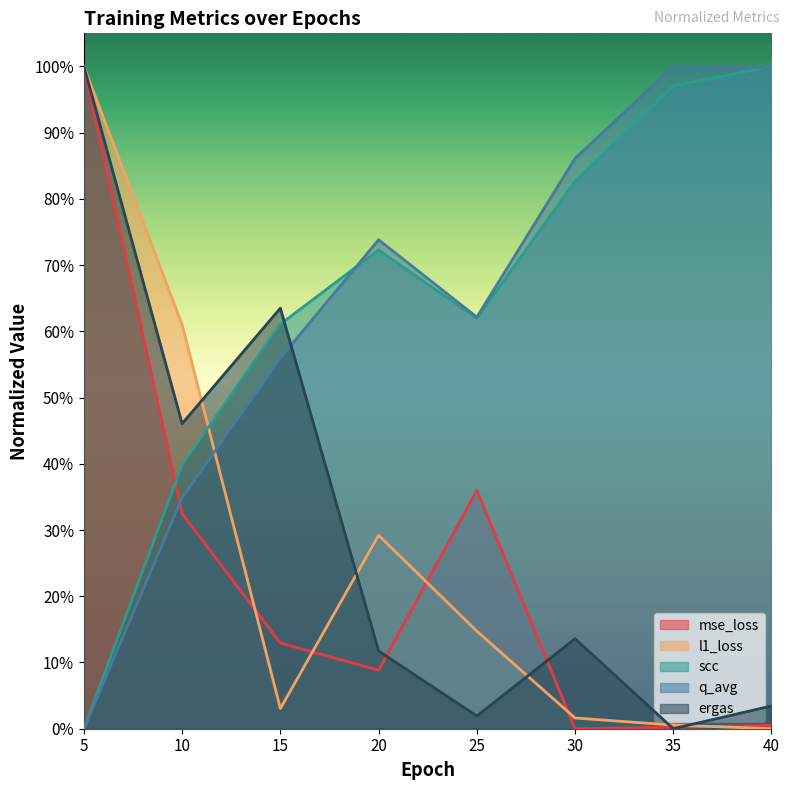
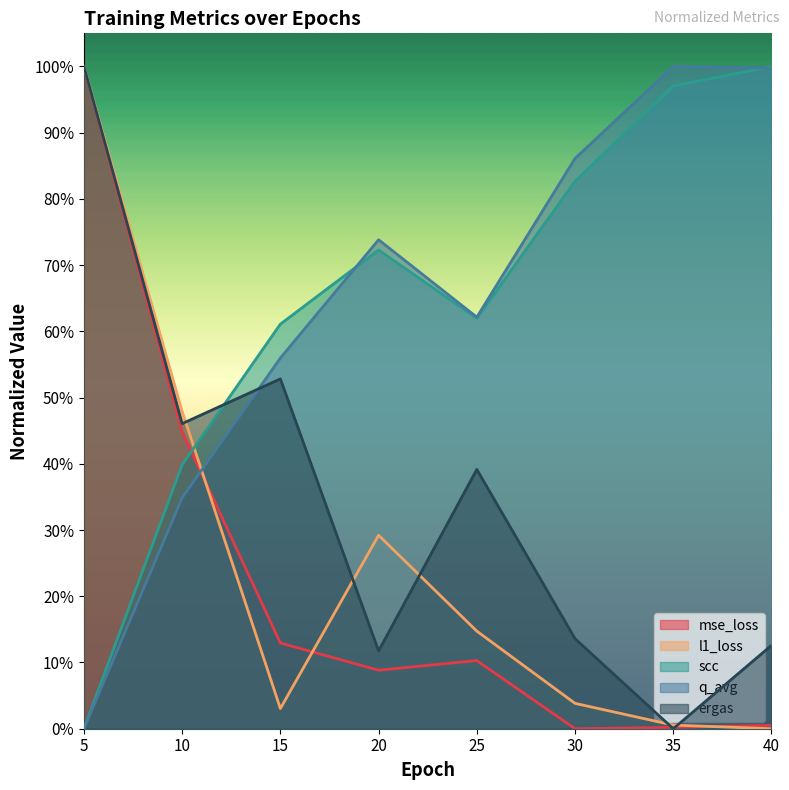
mse_loss, 10: 32% -> 45%
l1_loss, 10: 61% -> 48%
ergas, 15: 64% -> 53%
mse_loss, 25: 36% -> 10%
ergas, 25: 2% -> 39%
l1_loss, 30: 2% -> 4%
ergas, 40: 3% -> 13%
